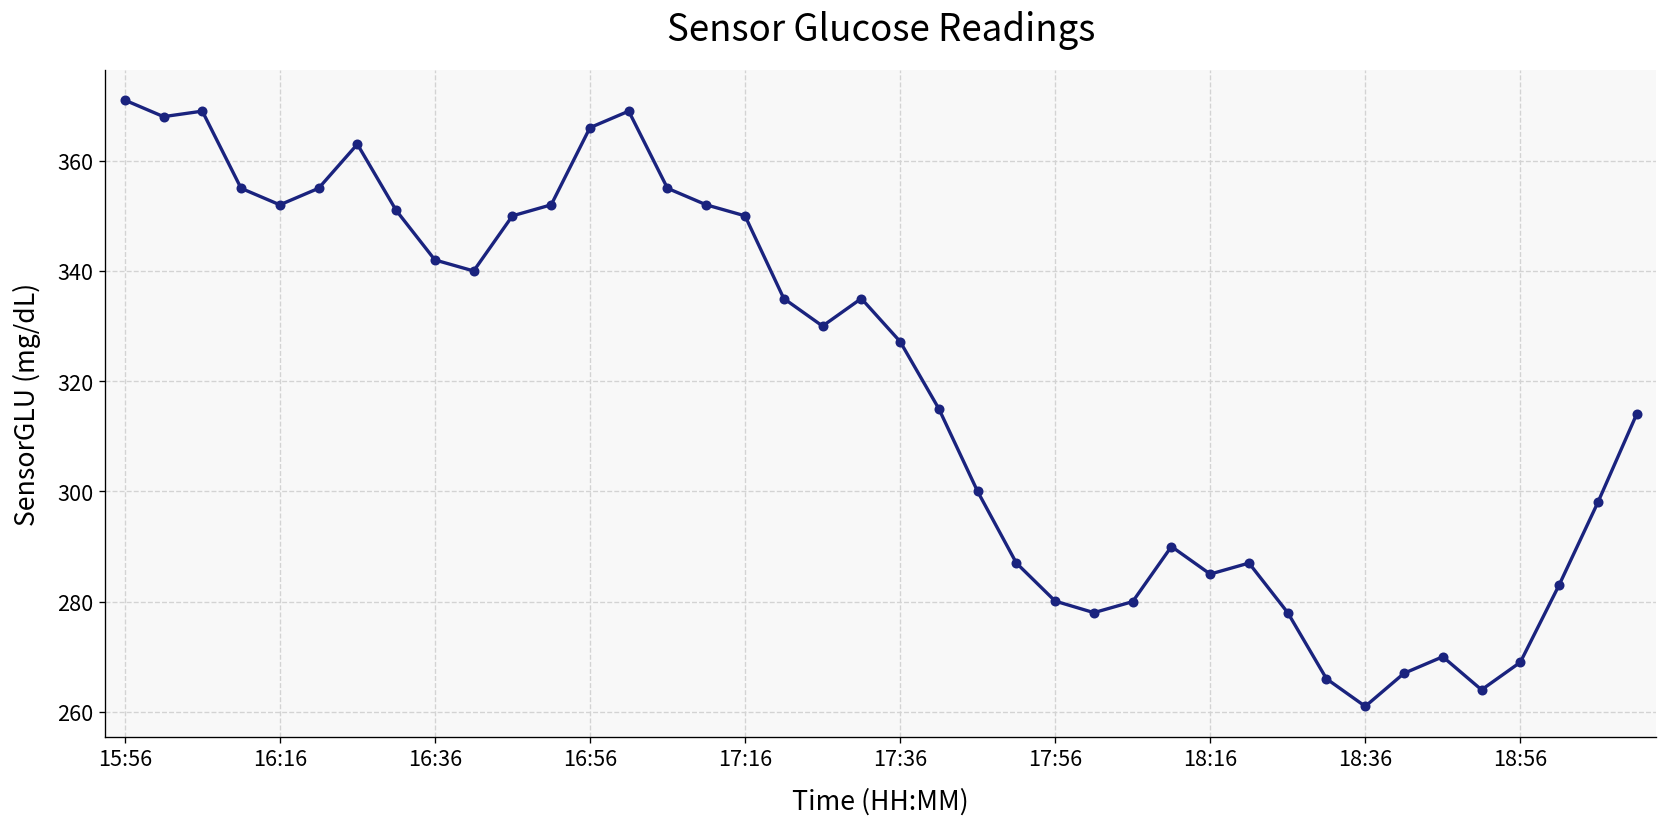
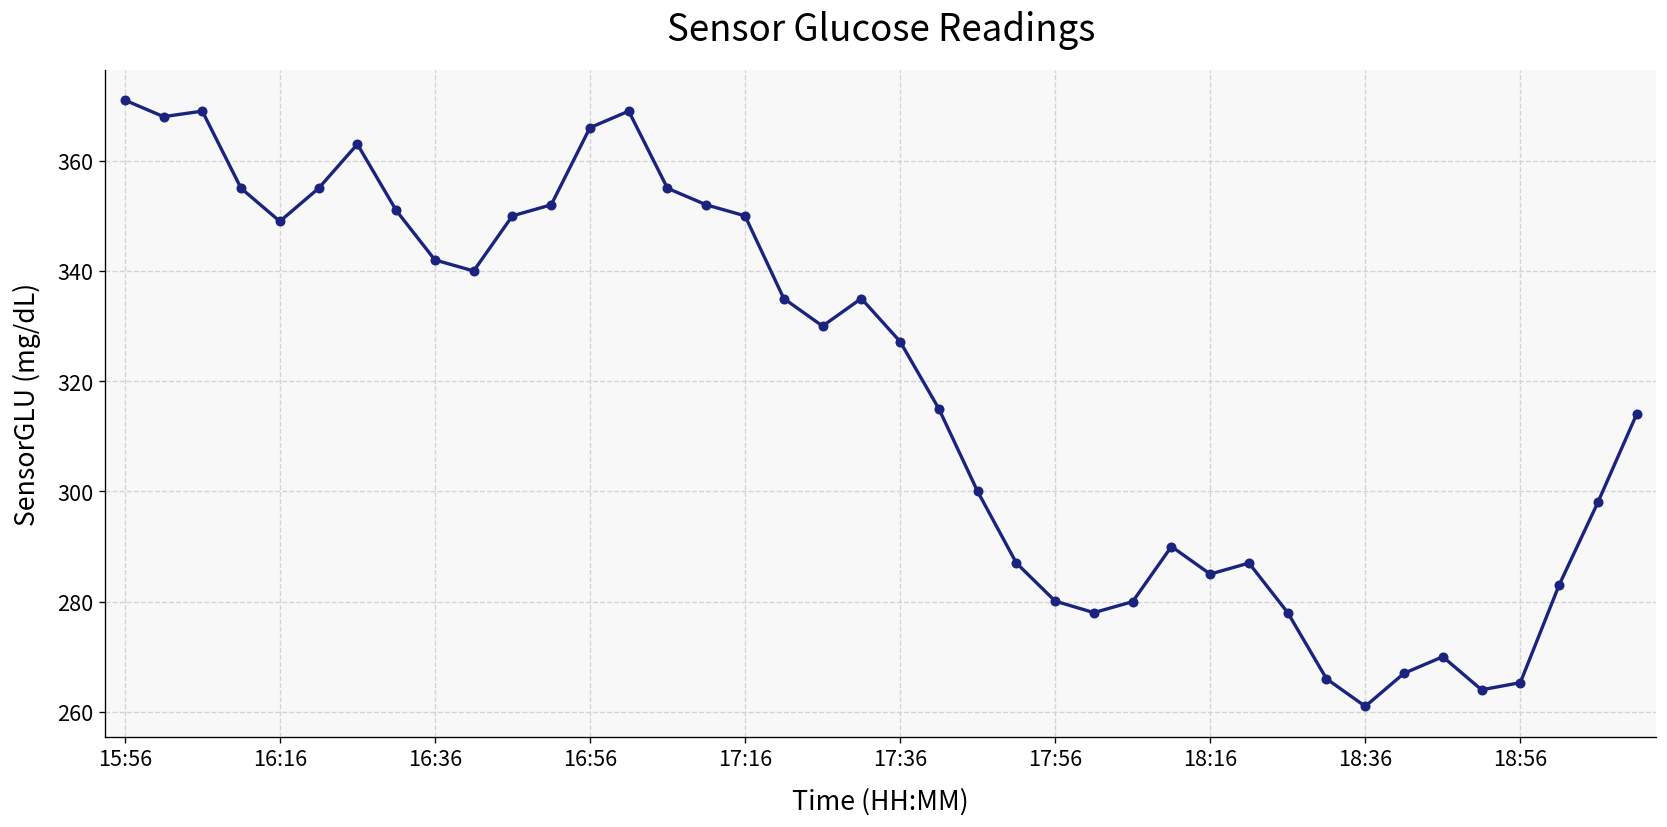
16:16: 352 -> 349
18:56: 269 -> 265
